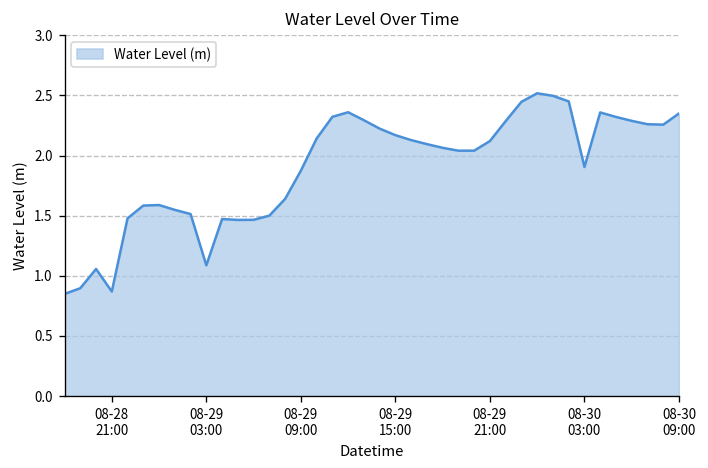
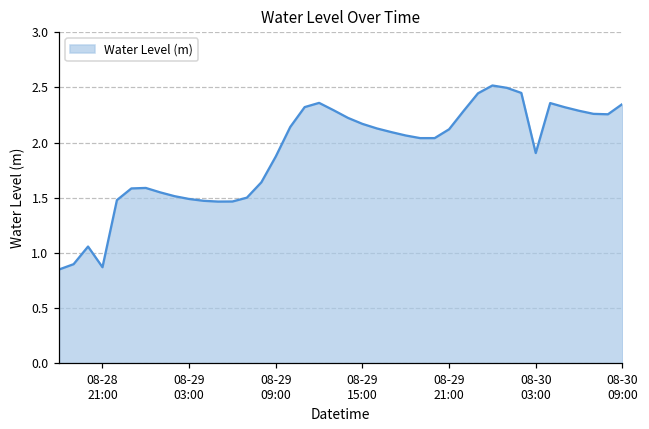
08-29 03:00: 1.09 -> 1.49
